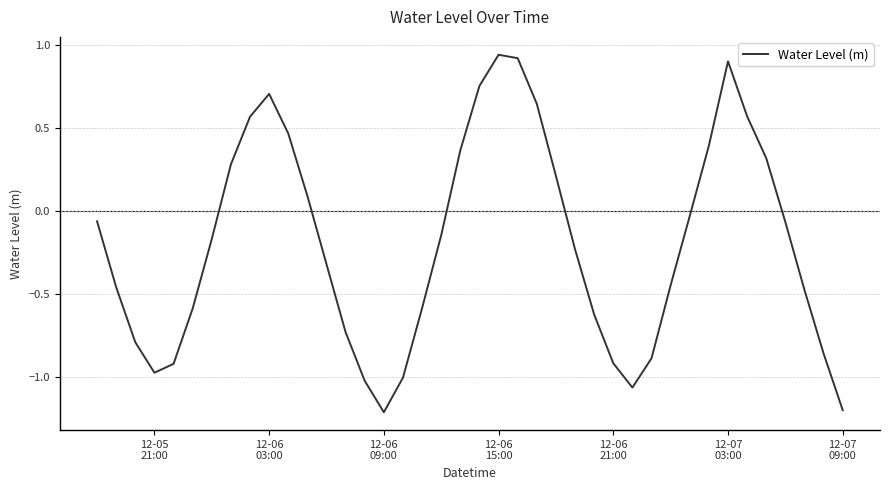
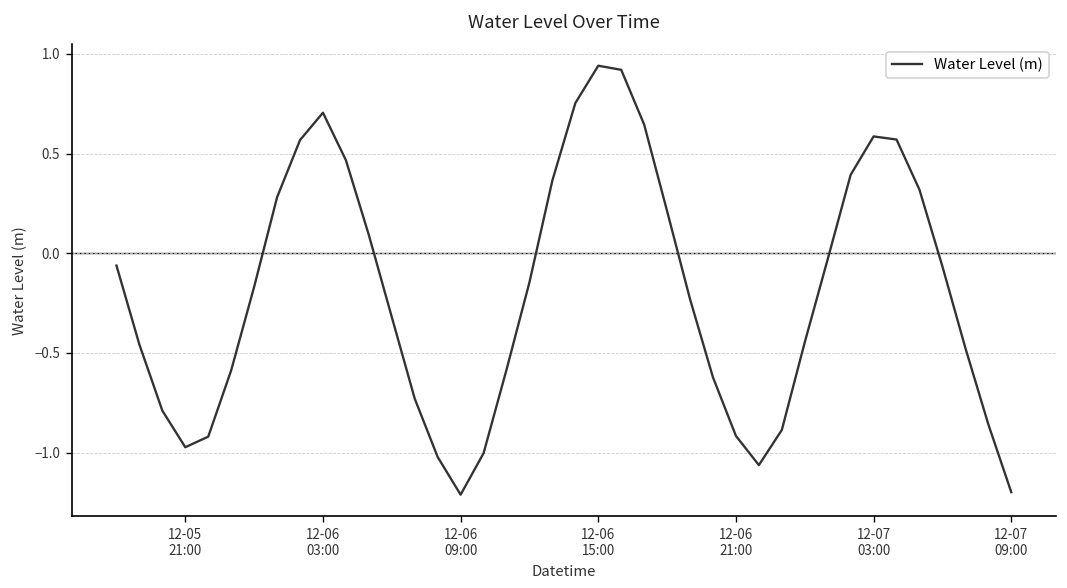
12-07 03:00: 0.90 -> 0.59
